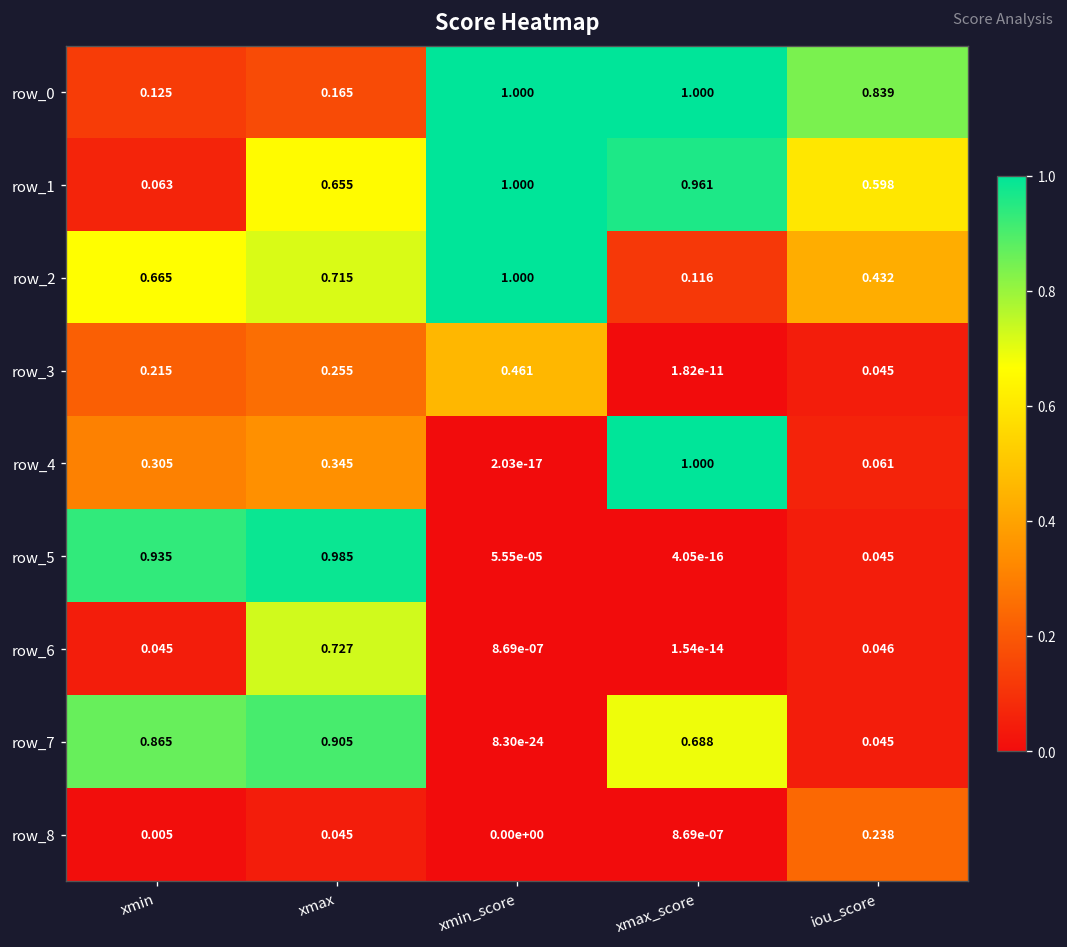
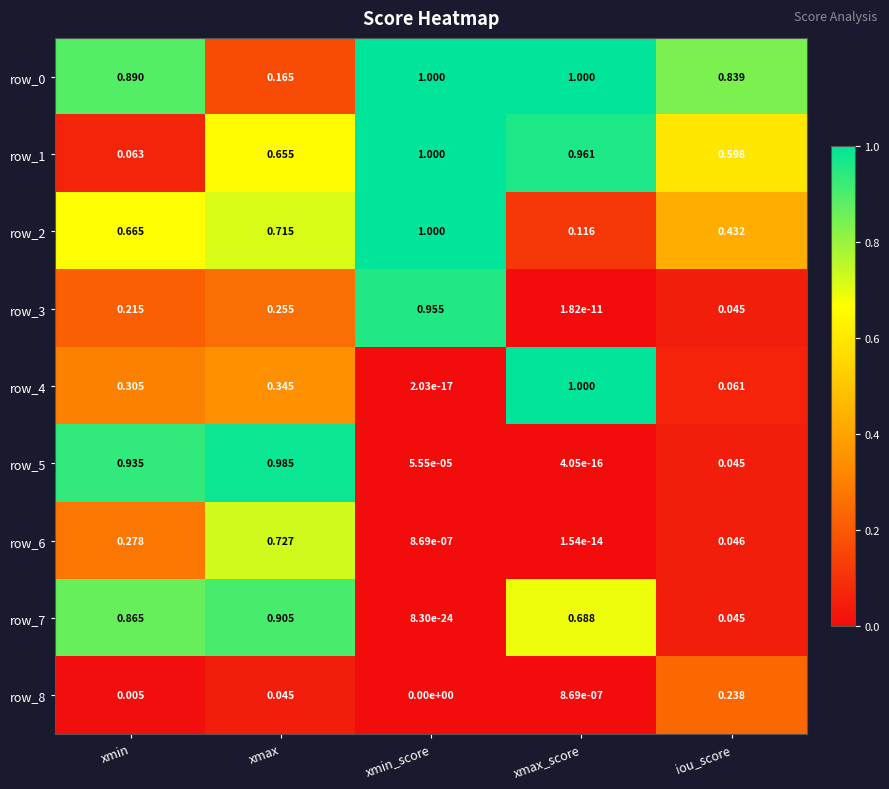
row_0, xmin: 0.125 -> 0.890
row_3, xmin_score: 0.461 -> 0.955
row_6, xmin: 0.045 -> 0.278
